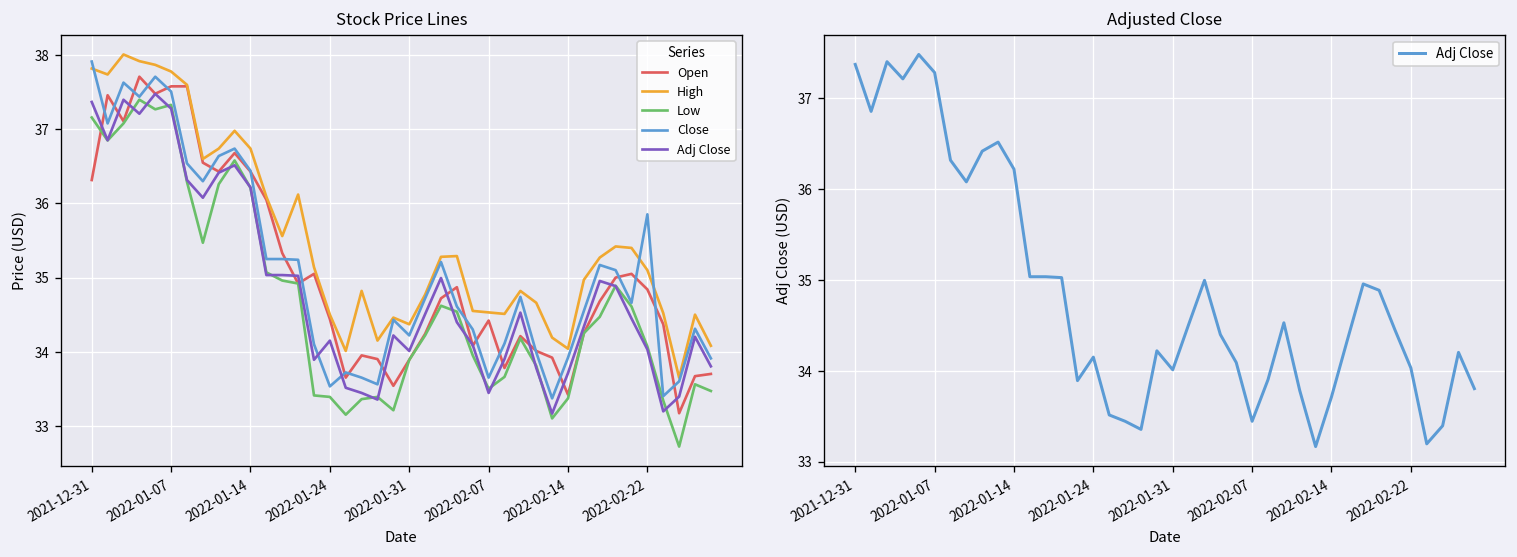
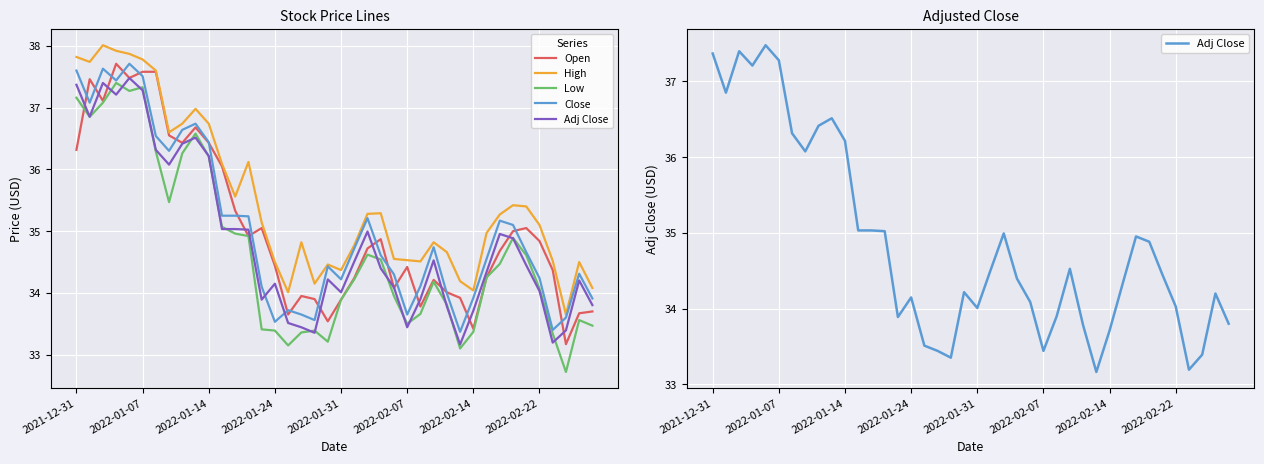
Stock Price Lines, Close, 2021-12-31: 37.9 -> 37.6
Stock Price Lines, Close, 2022-02-22: 35.9 -> 34.2
